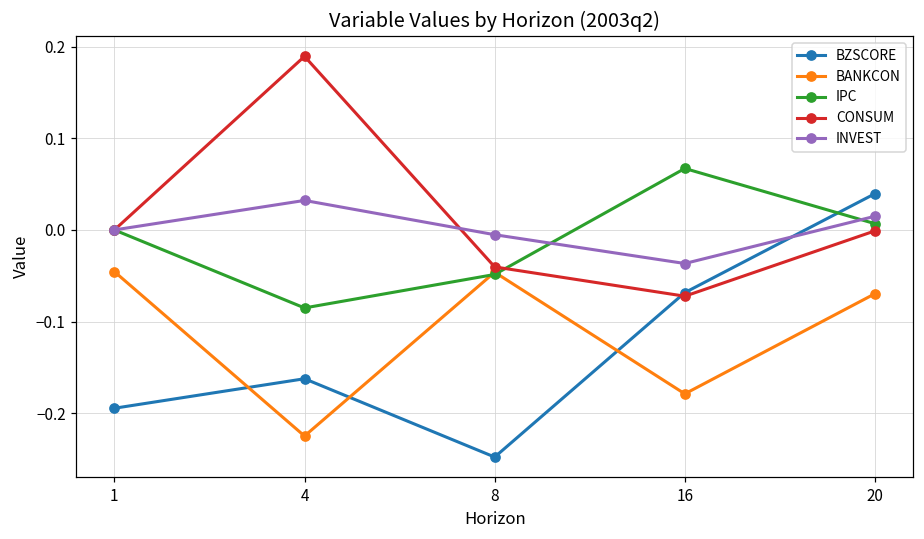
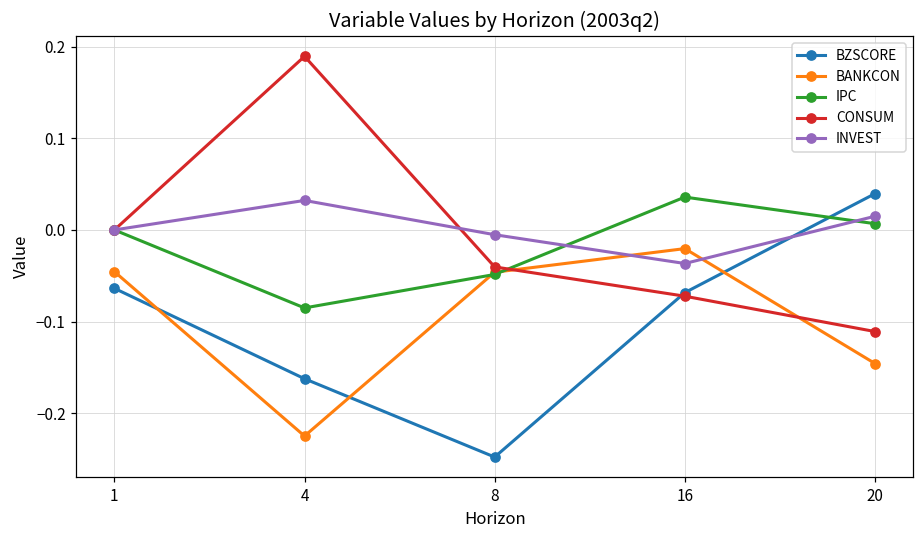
BZSCORE, 1: -0.19 -> -0.06
BANKCON, 16: -0.18 -> -0.02
IPC, 16: 0.07 -> 0.04
BANKCON, 20: -0.07 -> -0.15
CONSUM, 20: 0.00 -> -0.11
